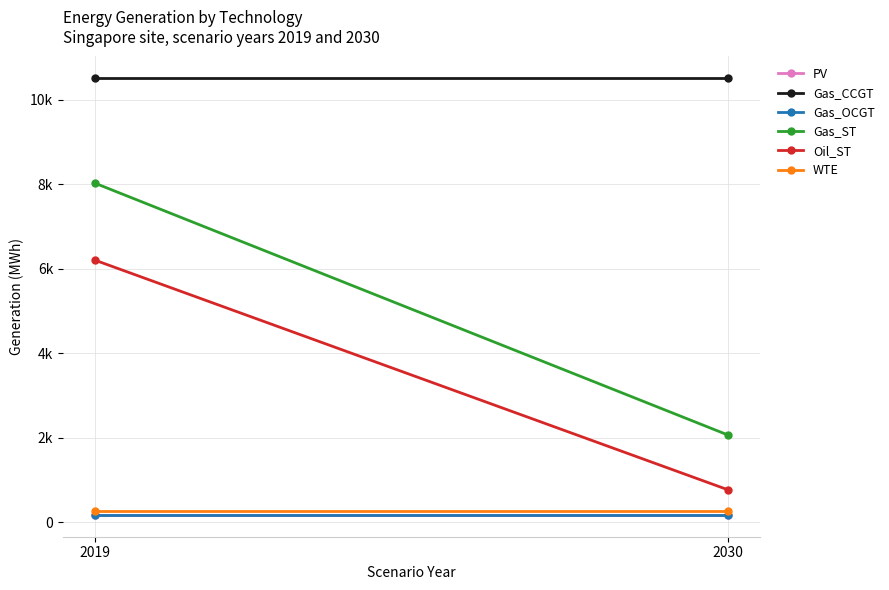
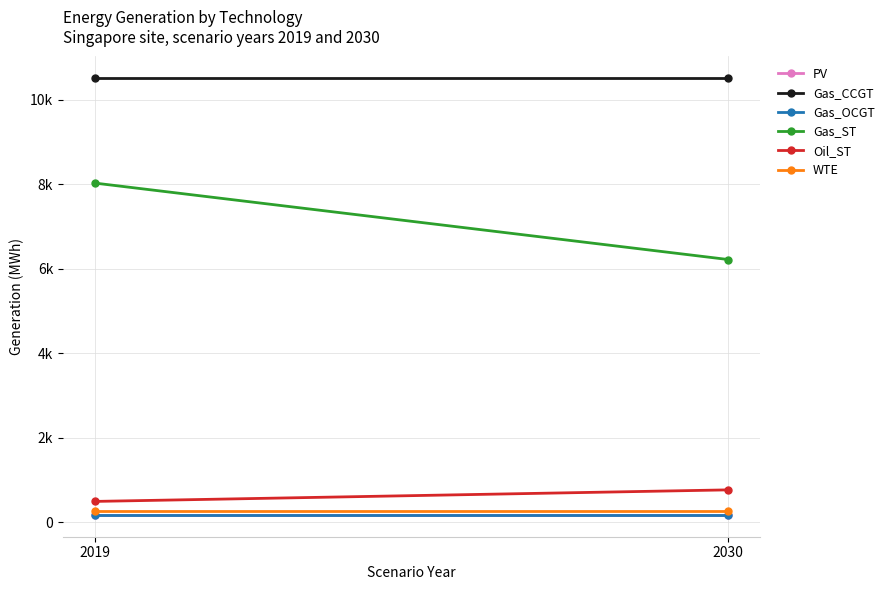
Oil_ST, 2019: 6200 -> 500
Gas_ST, 2030: 2100 -> 6200
